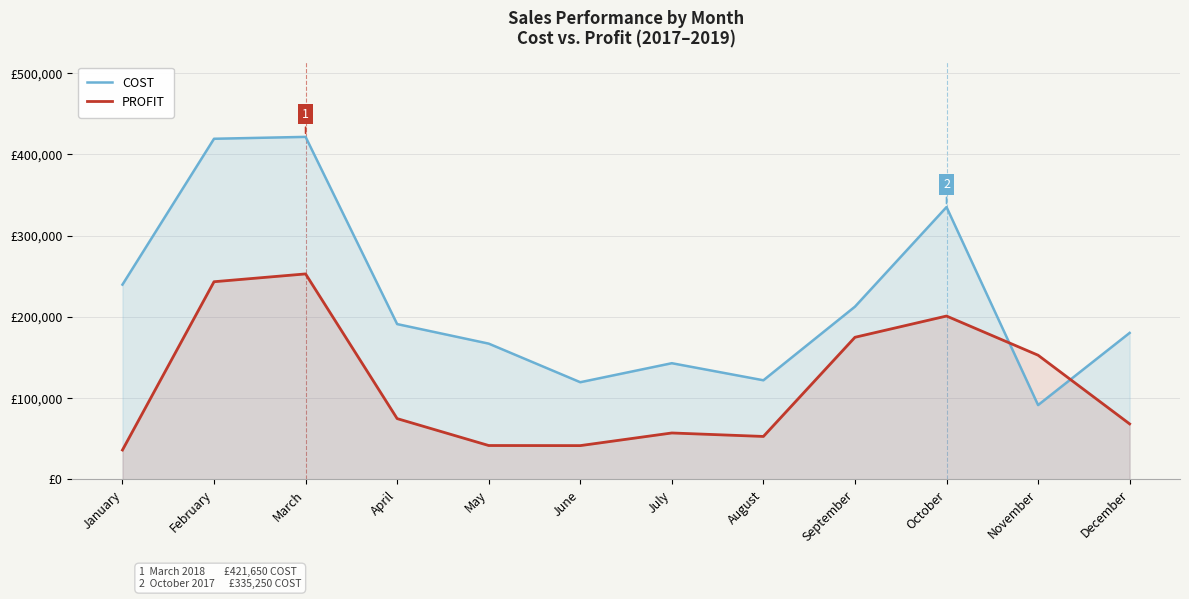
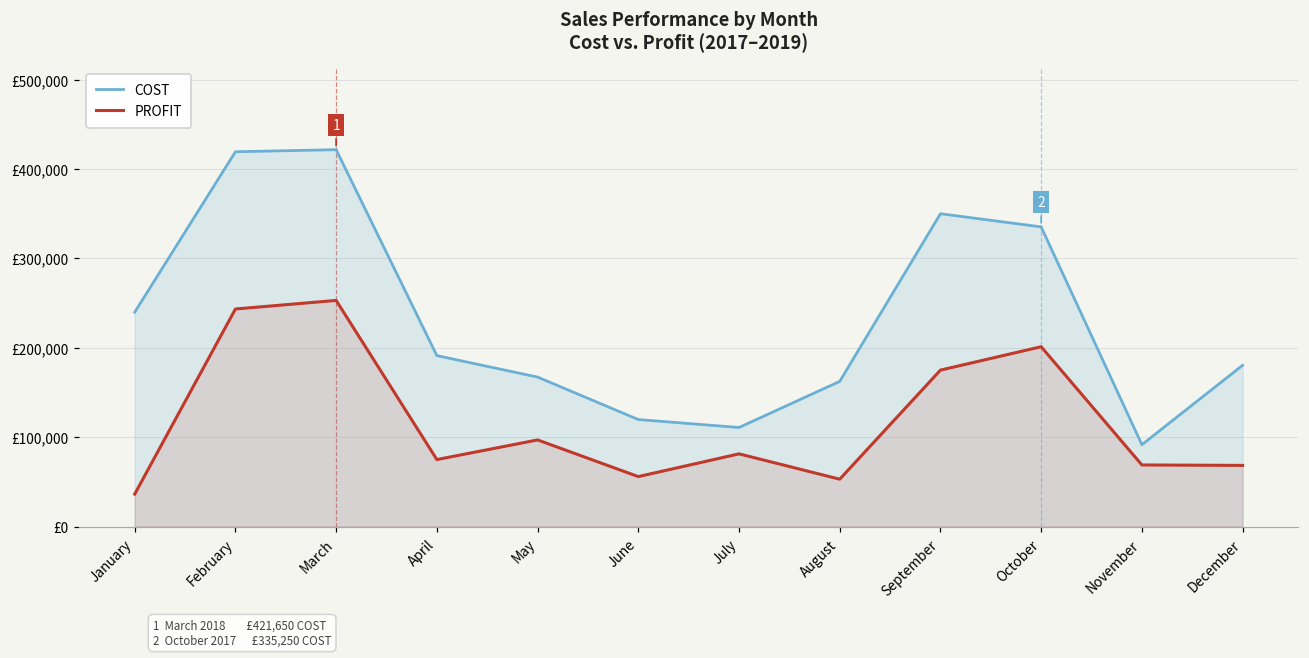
PROFIT, May: £40,000 -> £100,000
PROFIT, June: £40,000 -> £60,000
COST, July: £140,000 -> £110,000
PROFIT, July: £60,000 -> £80,000
COST, August: £120,000 -> £160,000
COST, September: £210,000 -> £350,000
PROFIT, November: £150,000 -> £70,000
